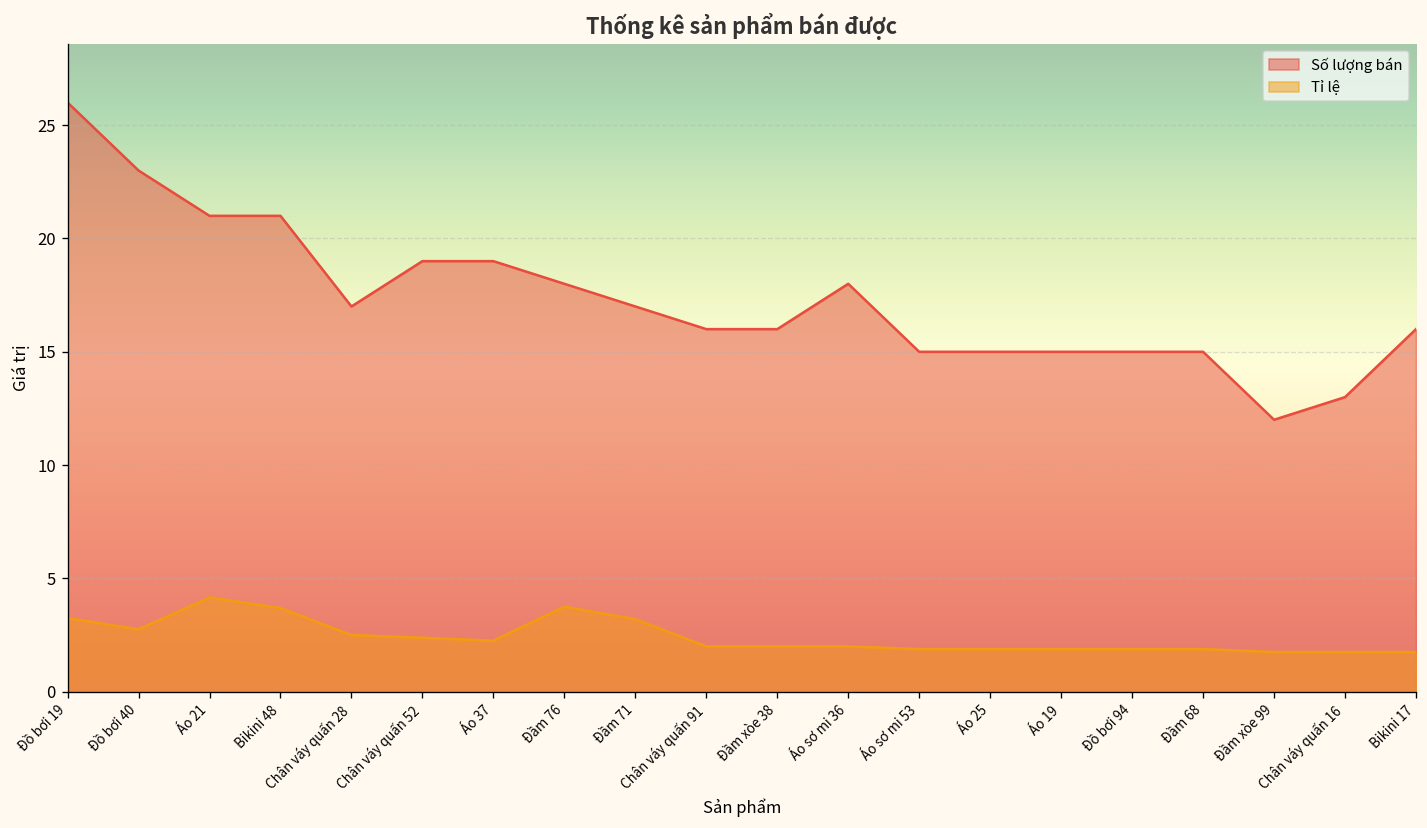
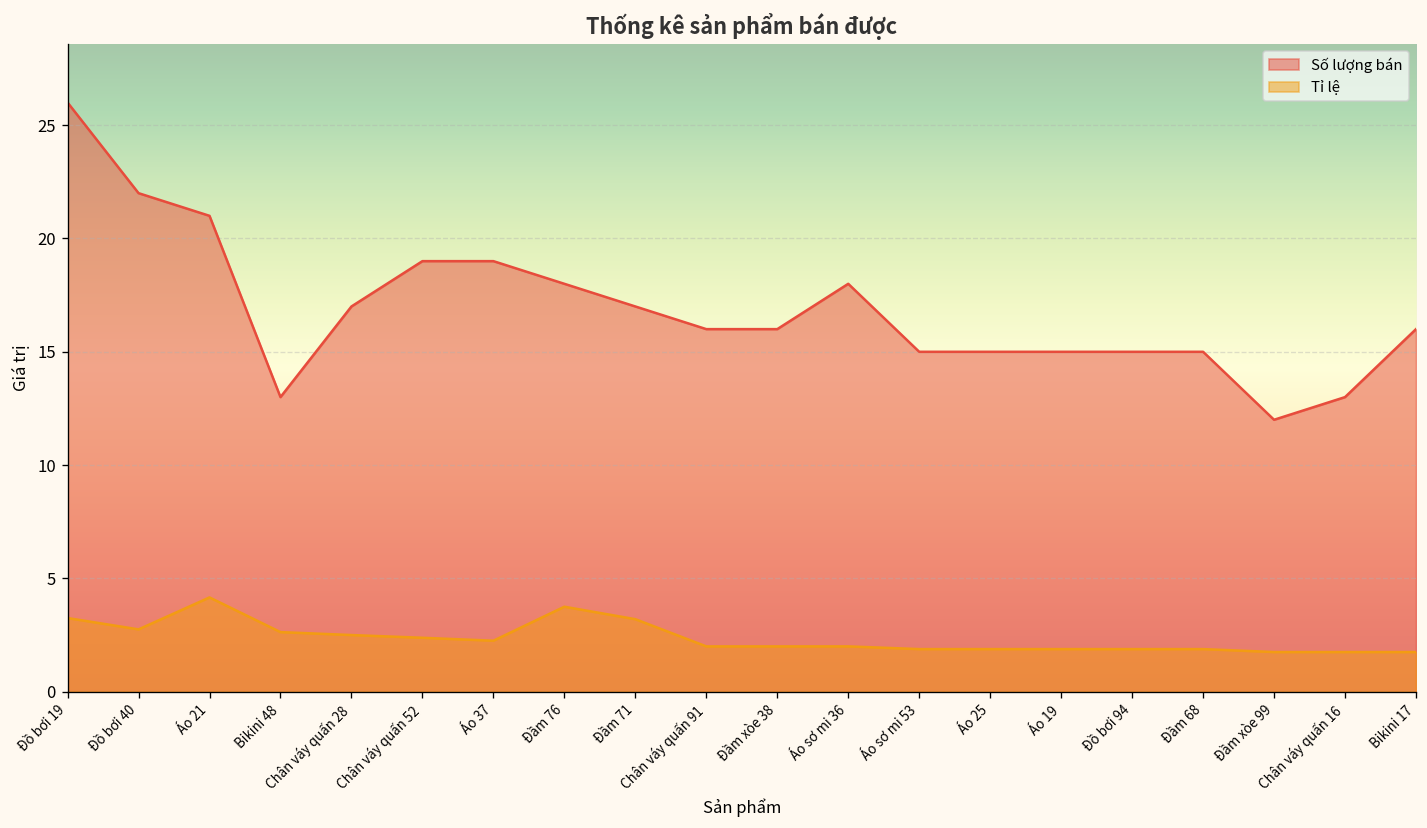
Số lượng bán, Đồ bơi 40: 23 -> 22
Số lượng bán, Bikini 48: 21 -> 13
Tỉ lệ, Bikini 48: 3.7 -> 2.6
